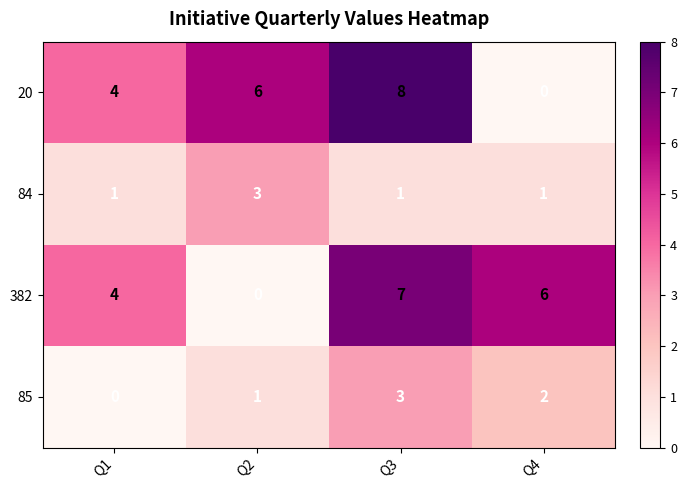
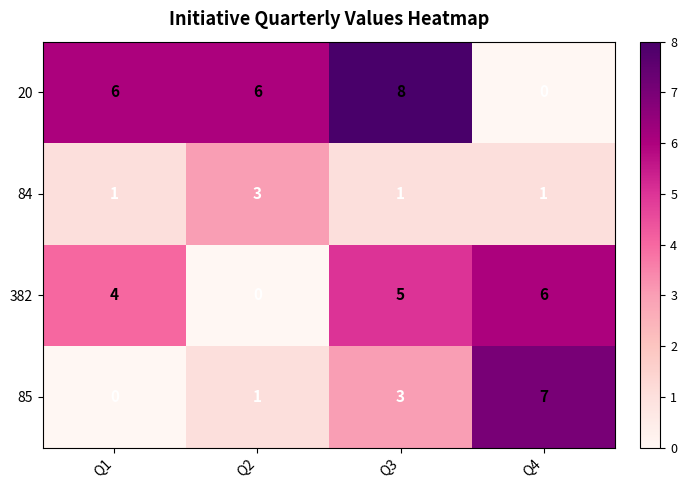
20, Q1: 4 -> 6
382, Q3: 7 -> 5
85, Q4: 2 -> 7
